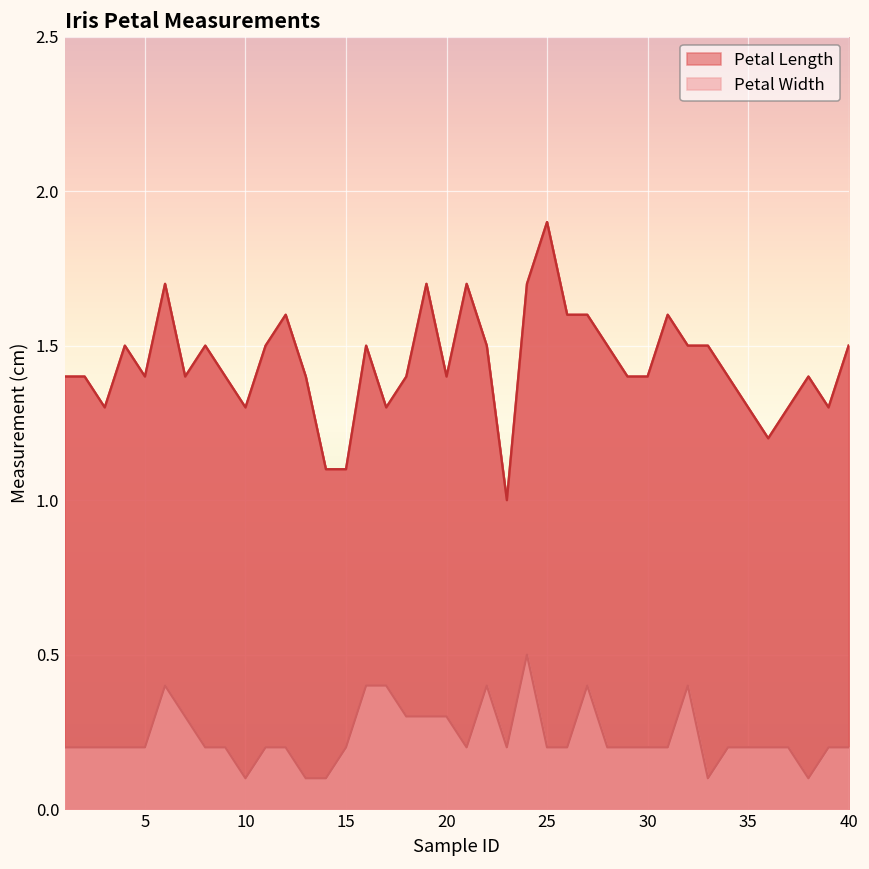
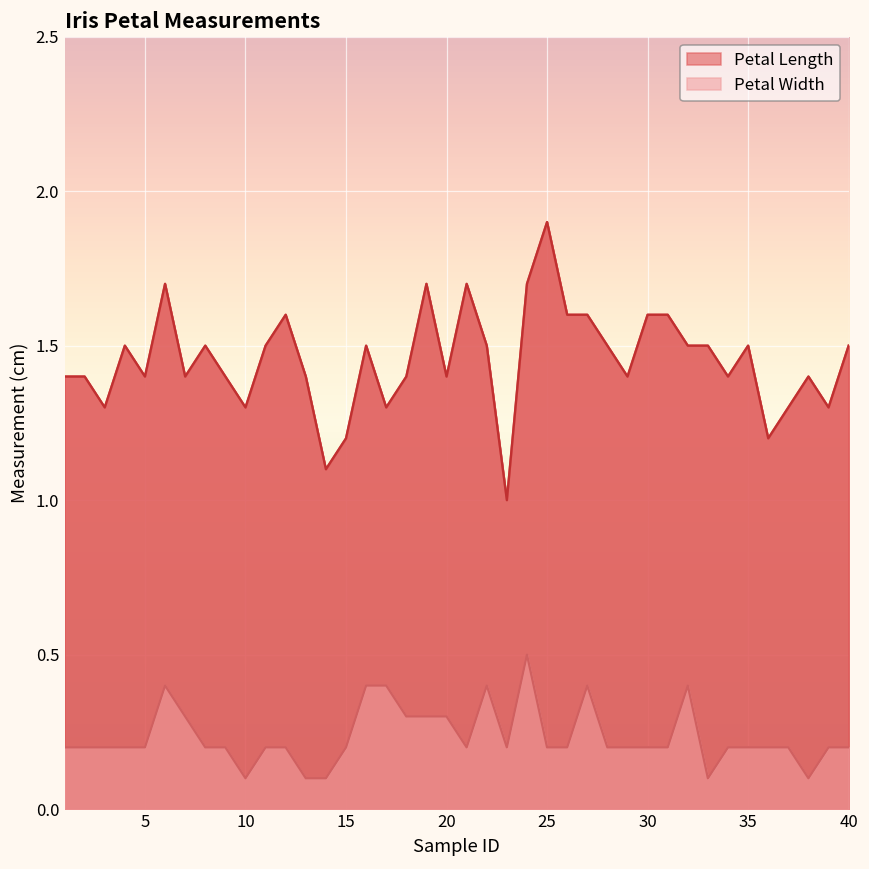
Petal Length, 15: 1.1 -> 1.2
Petal Length, 30: 1.4 -> 1.6
Petal Length, 35: 1.3 -> 1.5
